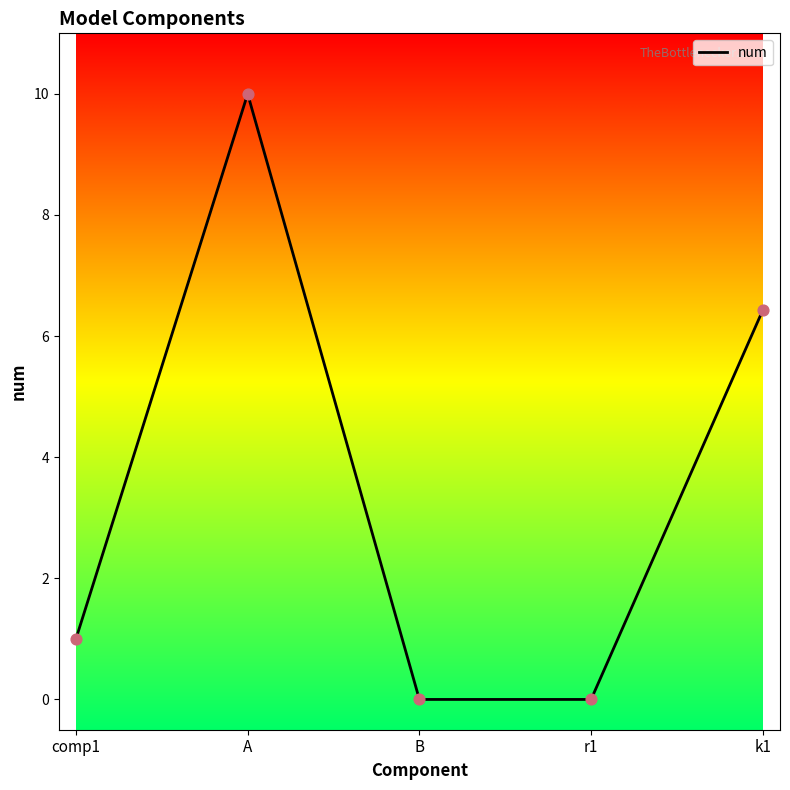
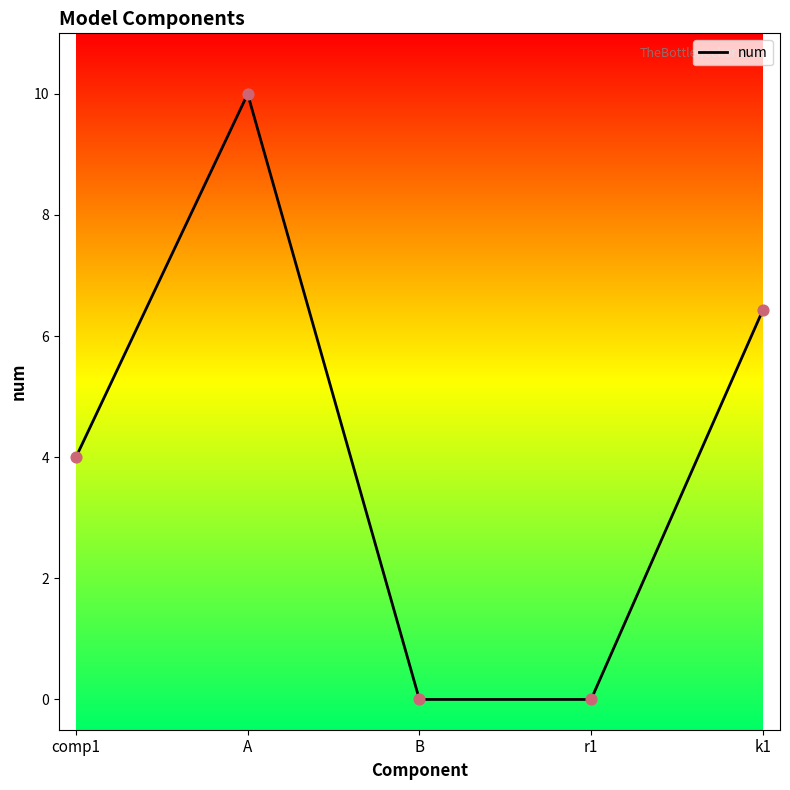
comp1: 1 -> 4
